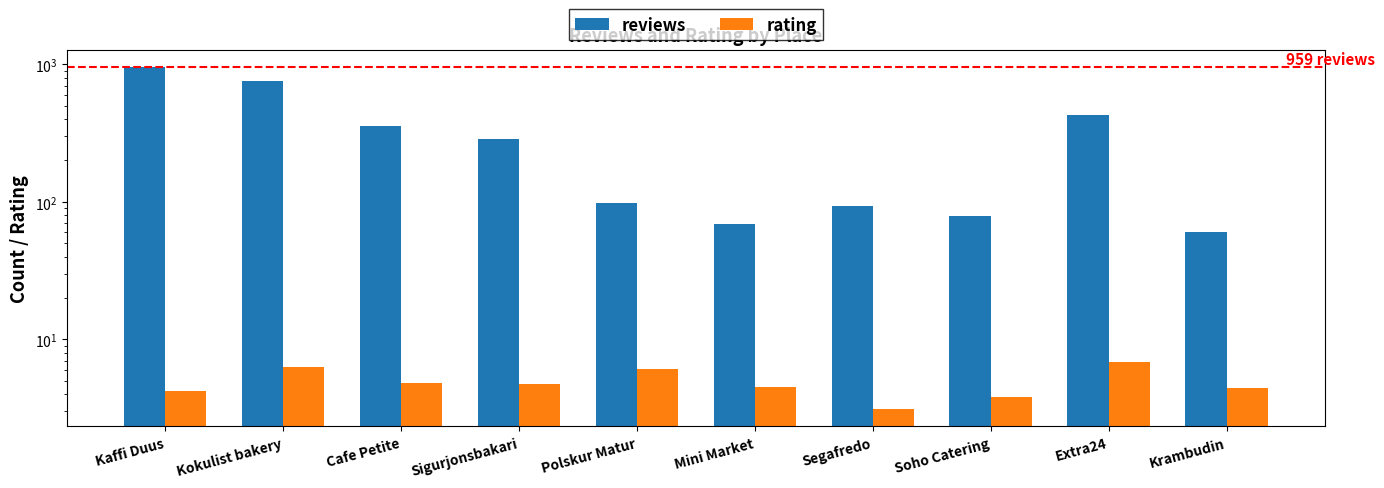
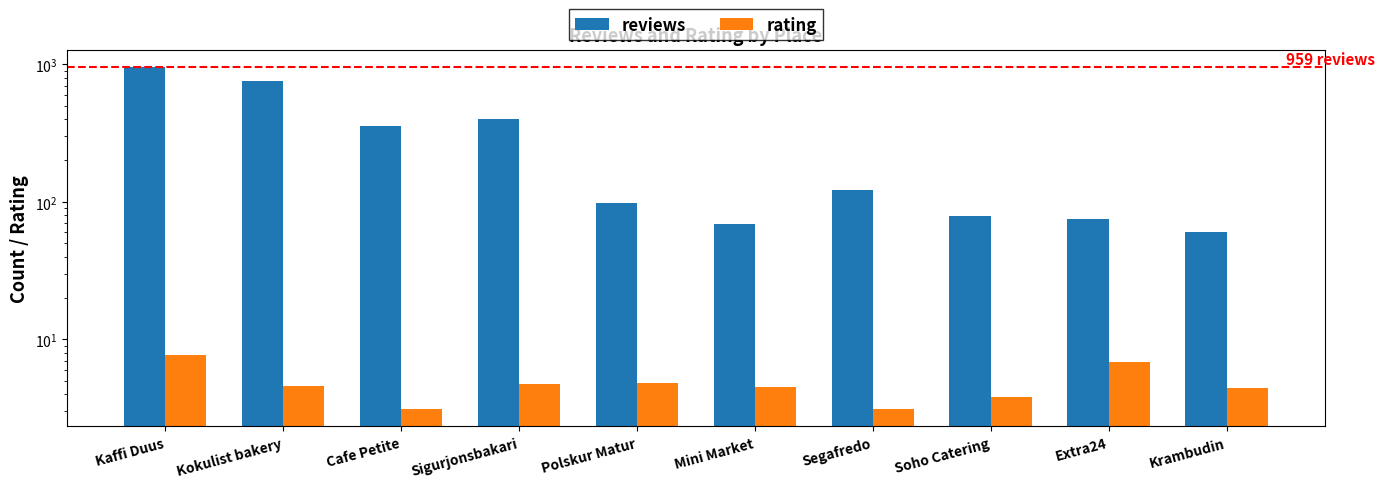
rating, Kaffi Duus: 4.2 -> 8
rating, Kokulist bakery: 6 -> 4.6
rating, Cafe Petite: 4.8 -> 3.1
reviews, Sigurjonsbakari: 290 -> 400
rating, Polskur Matur: 6 -> 4.8
reviews, Segafredo: 90 -> 120
reviews, Extra24: 430 -> 80
